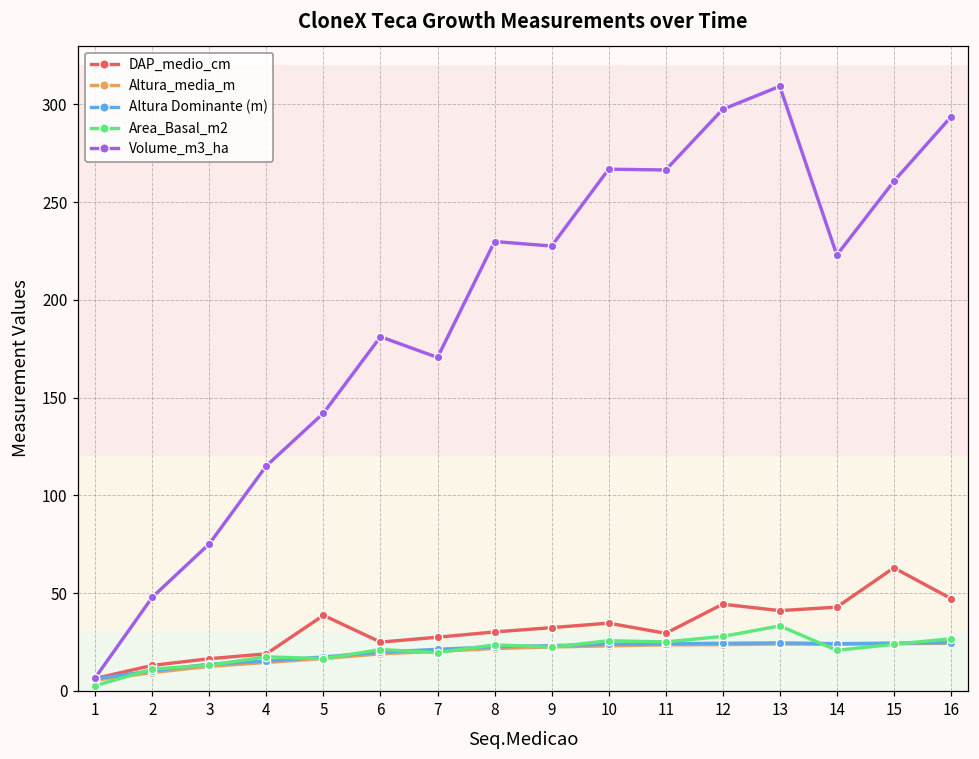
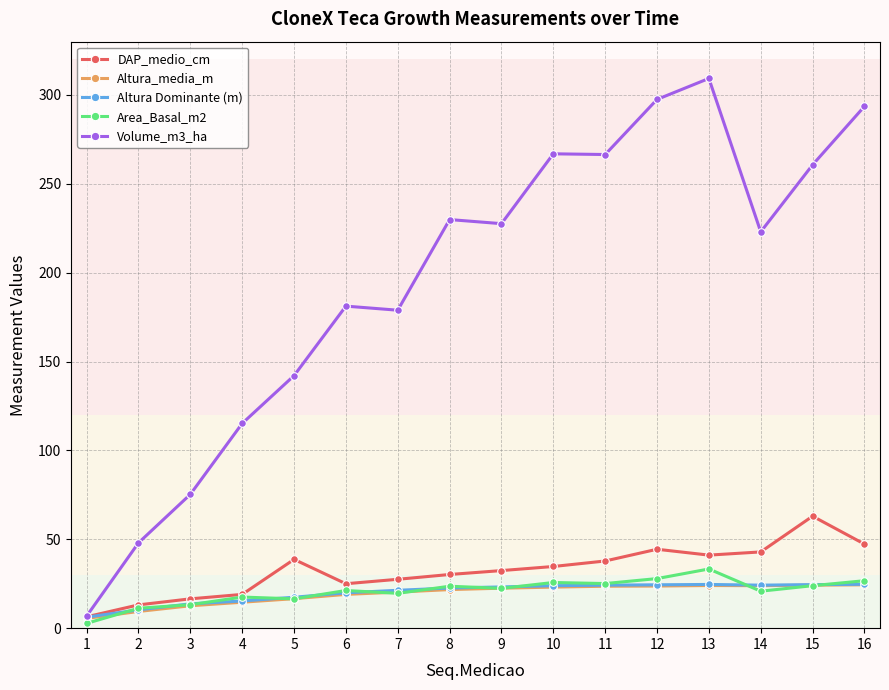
Volume_m3_ha, 7: 171 -> 179
DAP_medio_cm, 11: 30 -> 38
